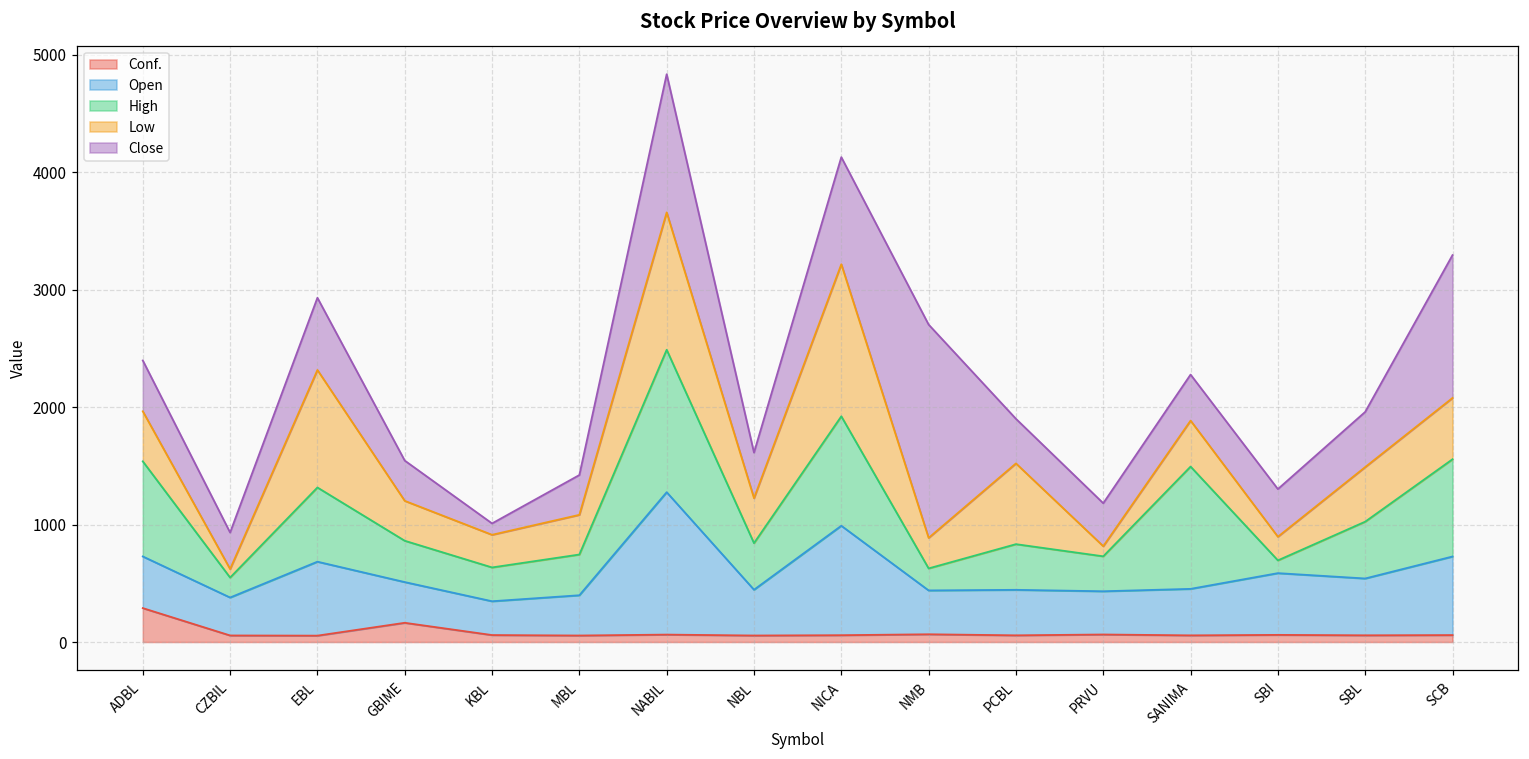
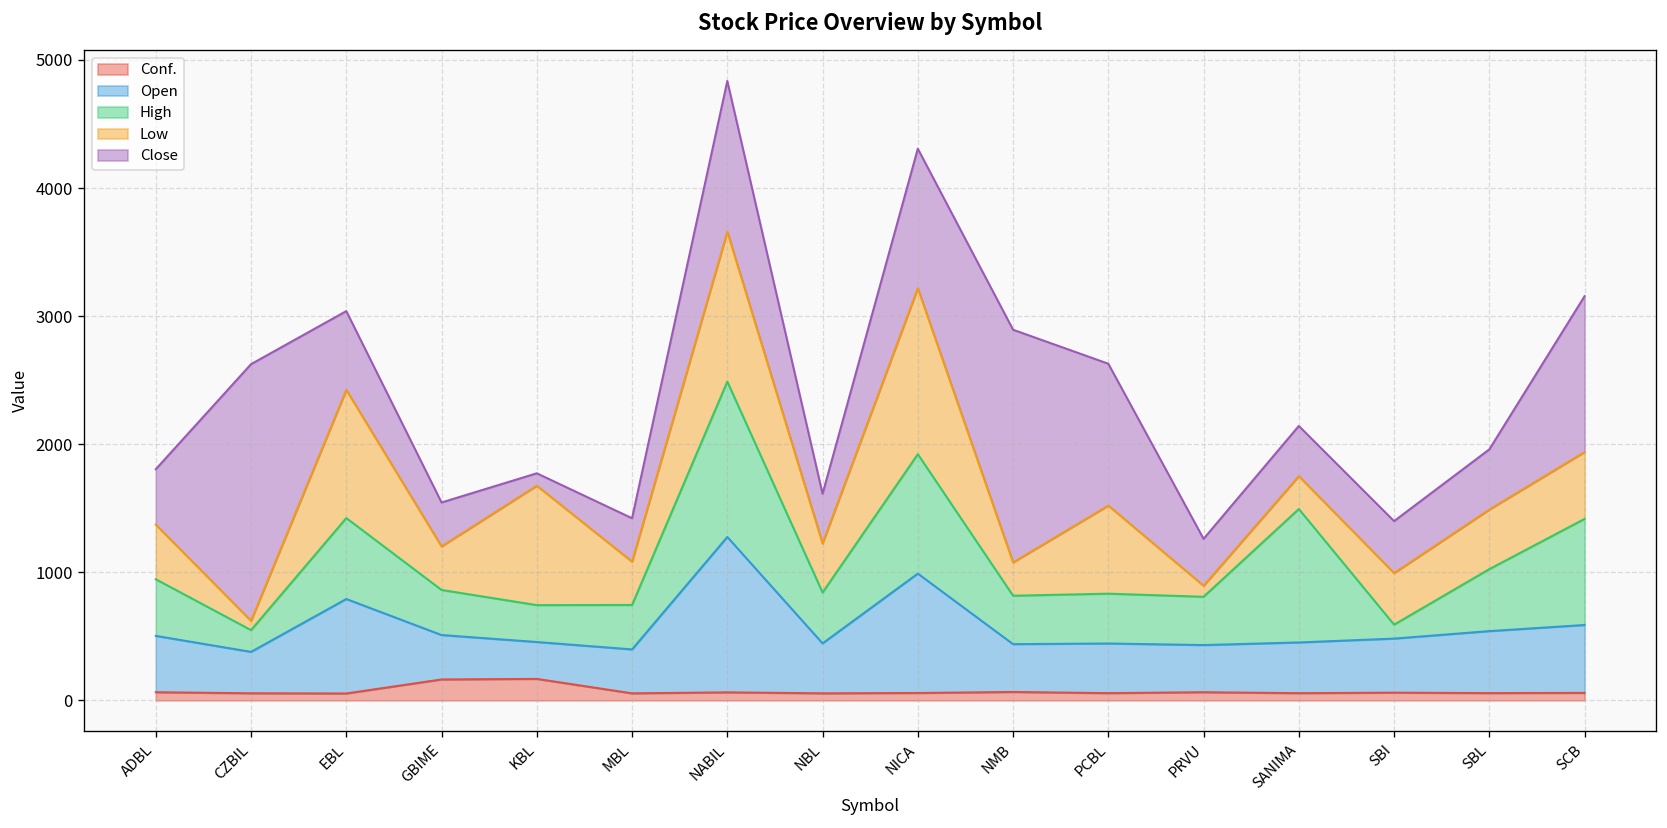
Conf., ADBL: 290 -> 60
High, ADBL: 810 -> 440
Close, CZBIL: 310 -> 2000
Open, EBL: 630 -> 740
Conf., KBL: 60 -> 170
Low, KBL: 280 -> 930
Close, NICA: 910 -> 1090
High, NMB: 190 -> 380
Close, PCBL: 380 -> 1110
High, PRVU: 300 -> 380
Low, SANIMA: 390 -> 260
Open, SBI: 530 -> 420
Low, SBI: 200 -> 400
Open, SCB: 670 -> 530
